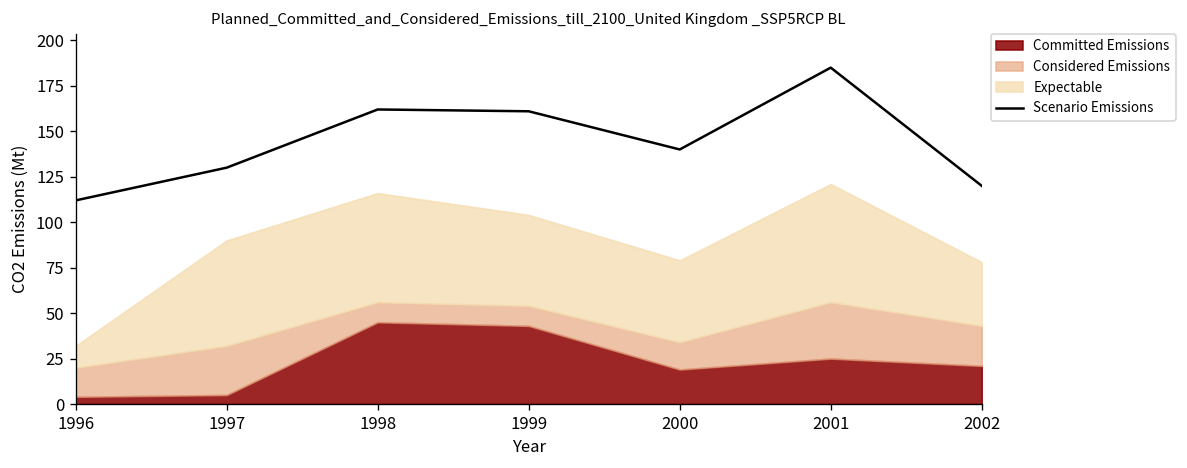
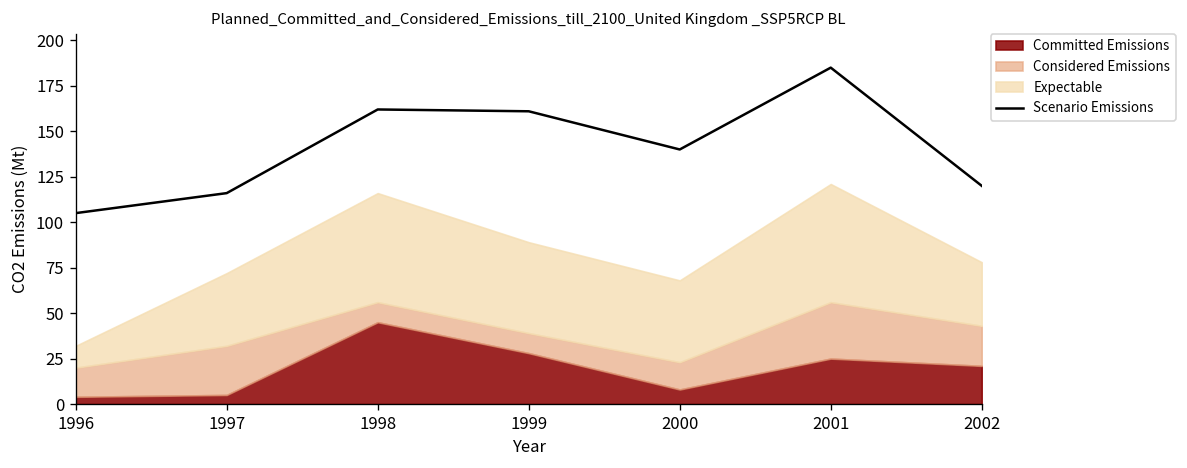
Scenario Emissions, 1996: 112 -> 105
Scenario Emissions, 1997: 130 -> 116
Expectable, 1997: 58 -> 40
Committed Emissions, 1999: 43 -> 28
Committed Emissions, 2000: 19 -> 8
